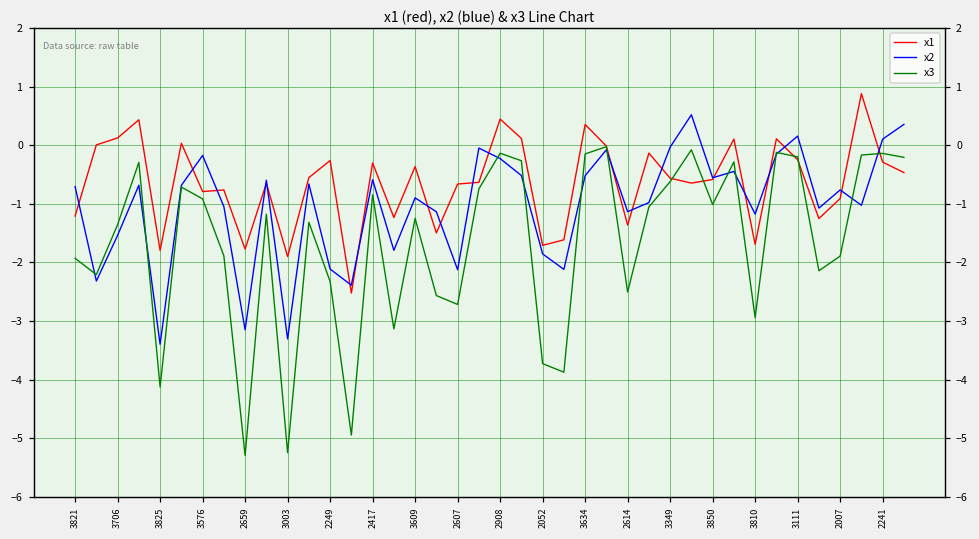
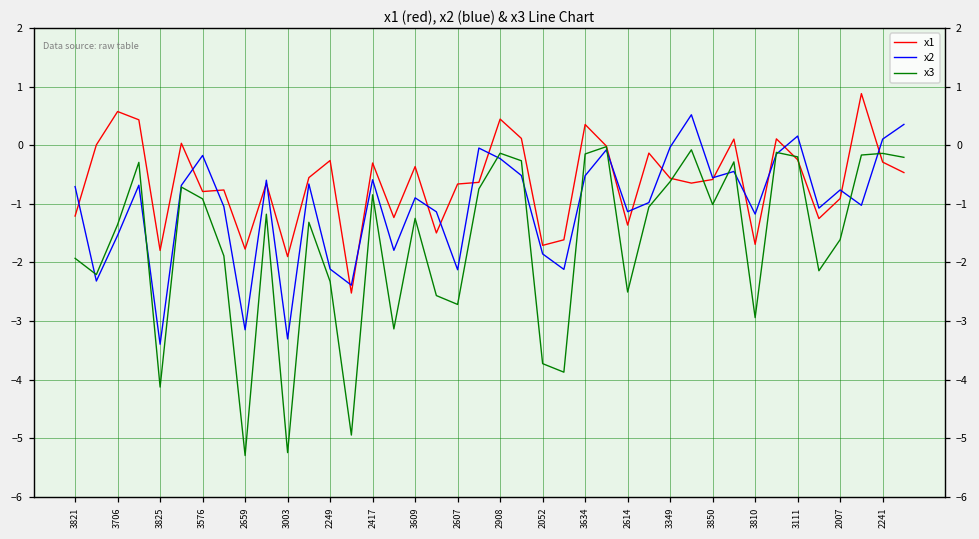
x1, 3706: 0.1 -> 0.6
x3, 2007: -1.9 -> -1.6
